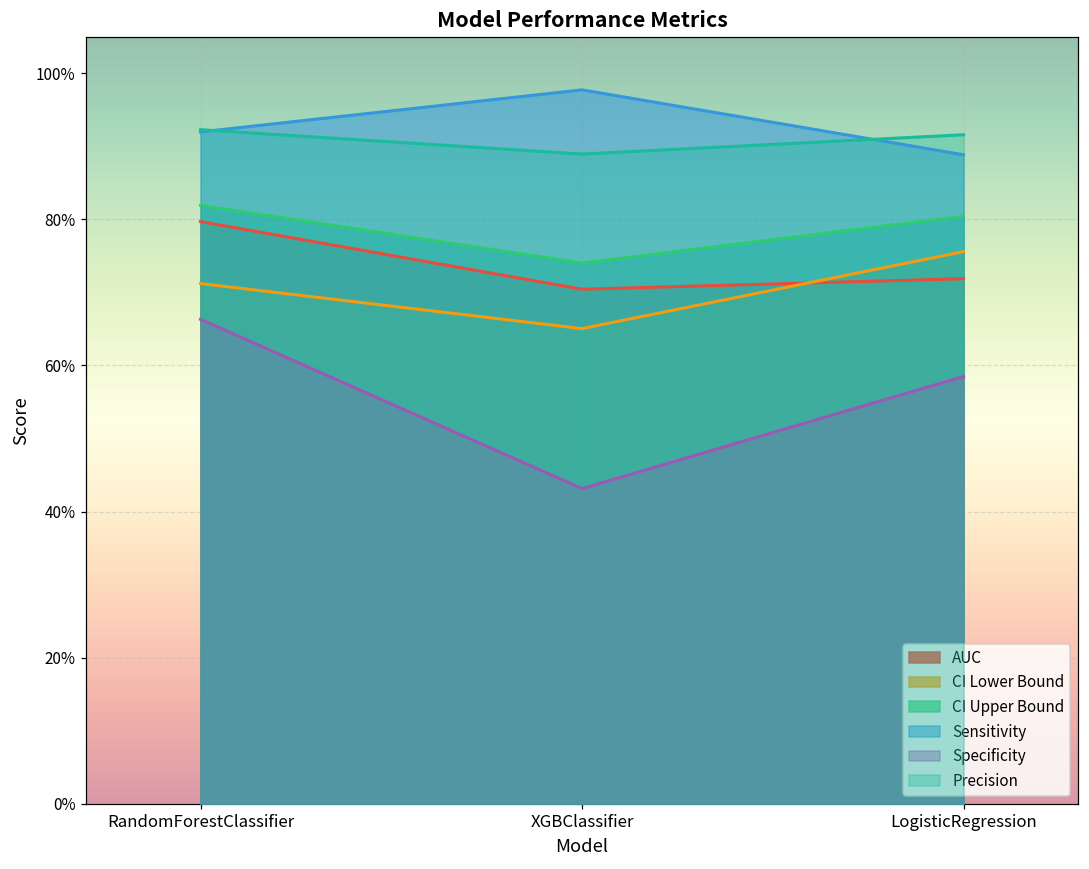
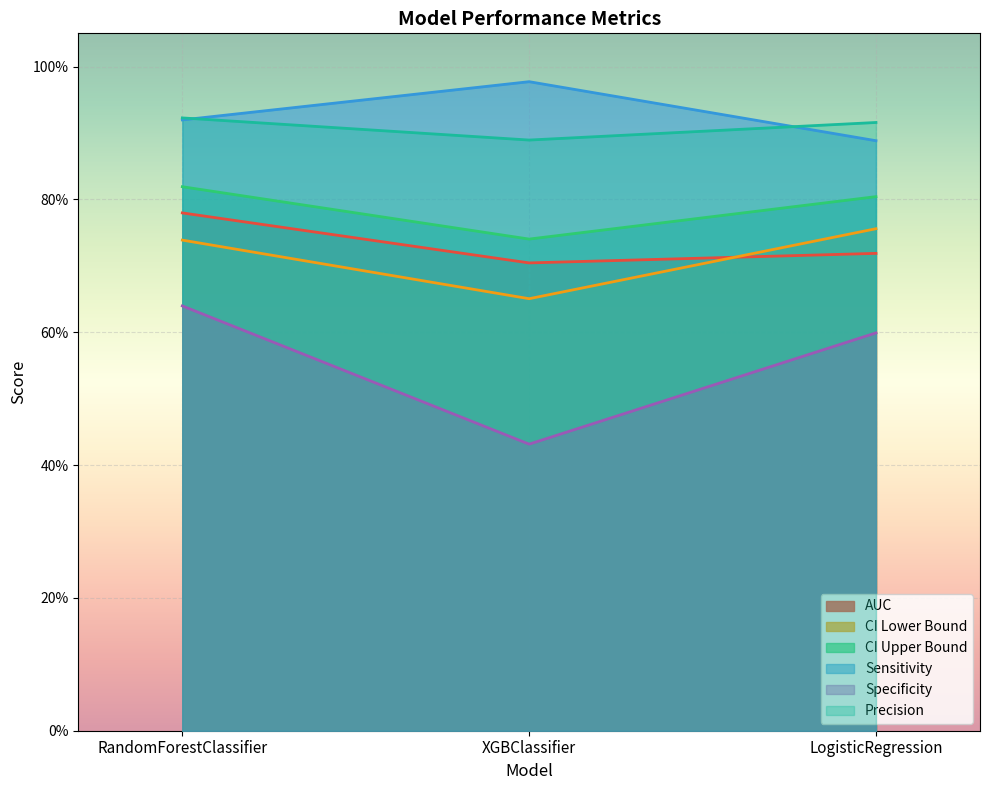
AUC, RandomForestClassifier: 80% -> 78%
CI Lower Bound, RandomForestClassifier: 71% -> 74%
Specificity, RandomForestClassifier: 66% -> 64%
Specificity, LogisticRegression: 58% -> 60%
